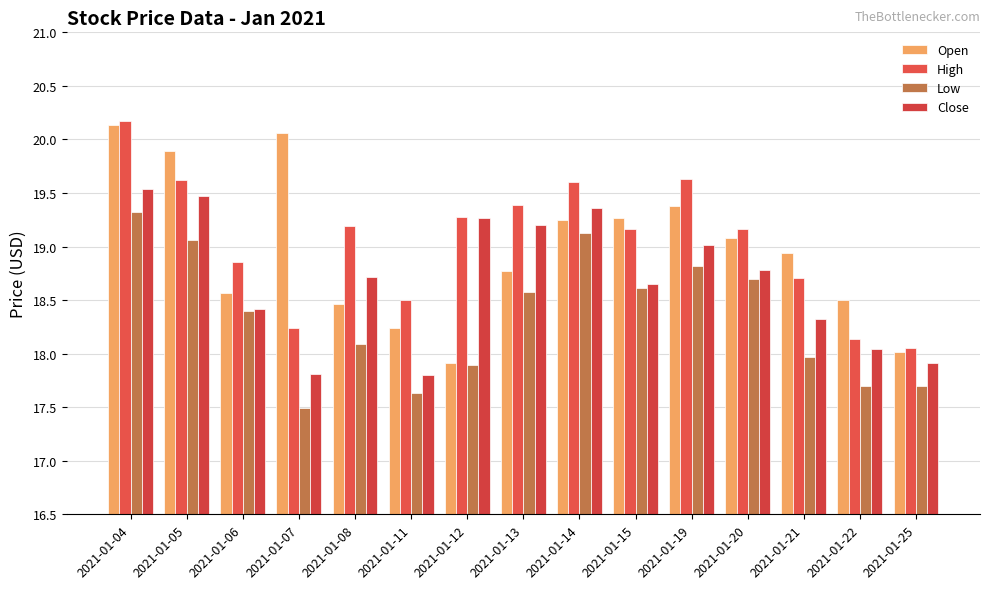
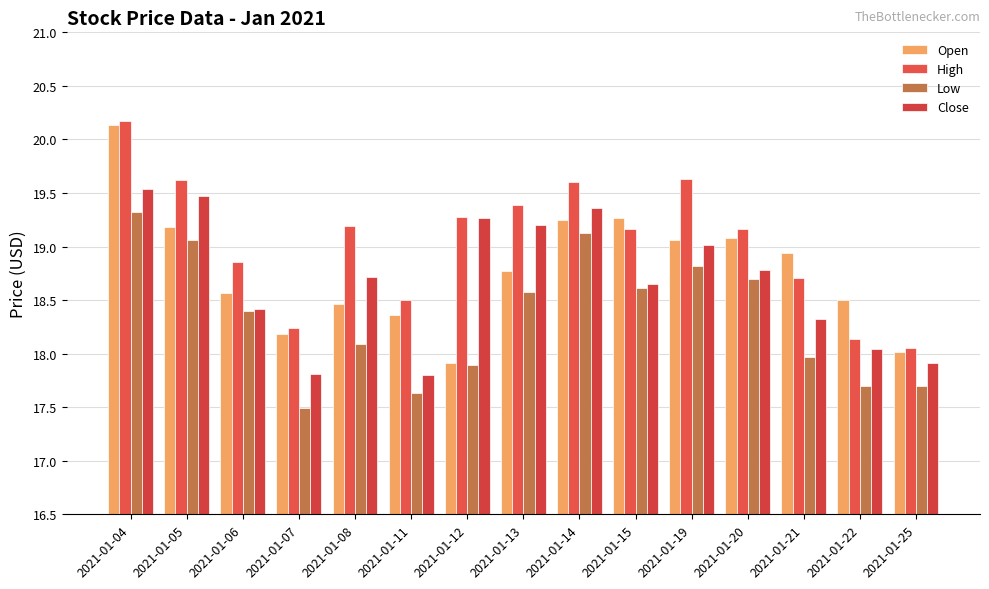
Open, 2021-01-05: 19.90 -> 19.18
Open, 2021-01-07: 20.06 -> 18.18
Open, 2021-01-11: 18.24 -> 18.36
Open, 2021-01-19: 19.38 -> 19.06
